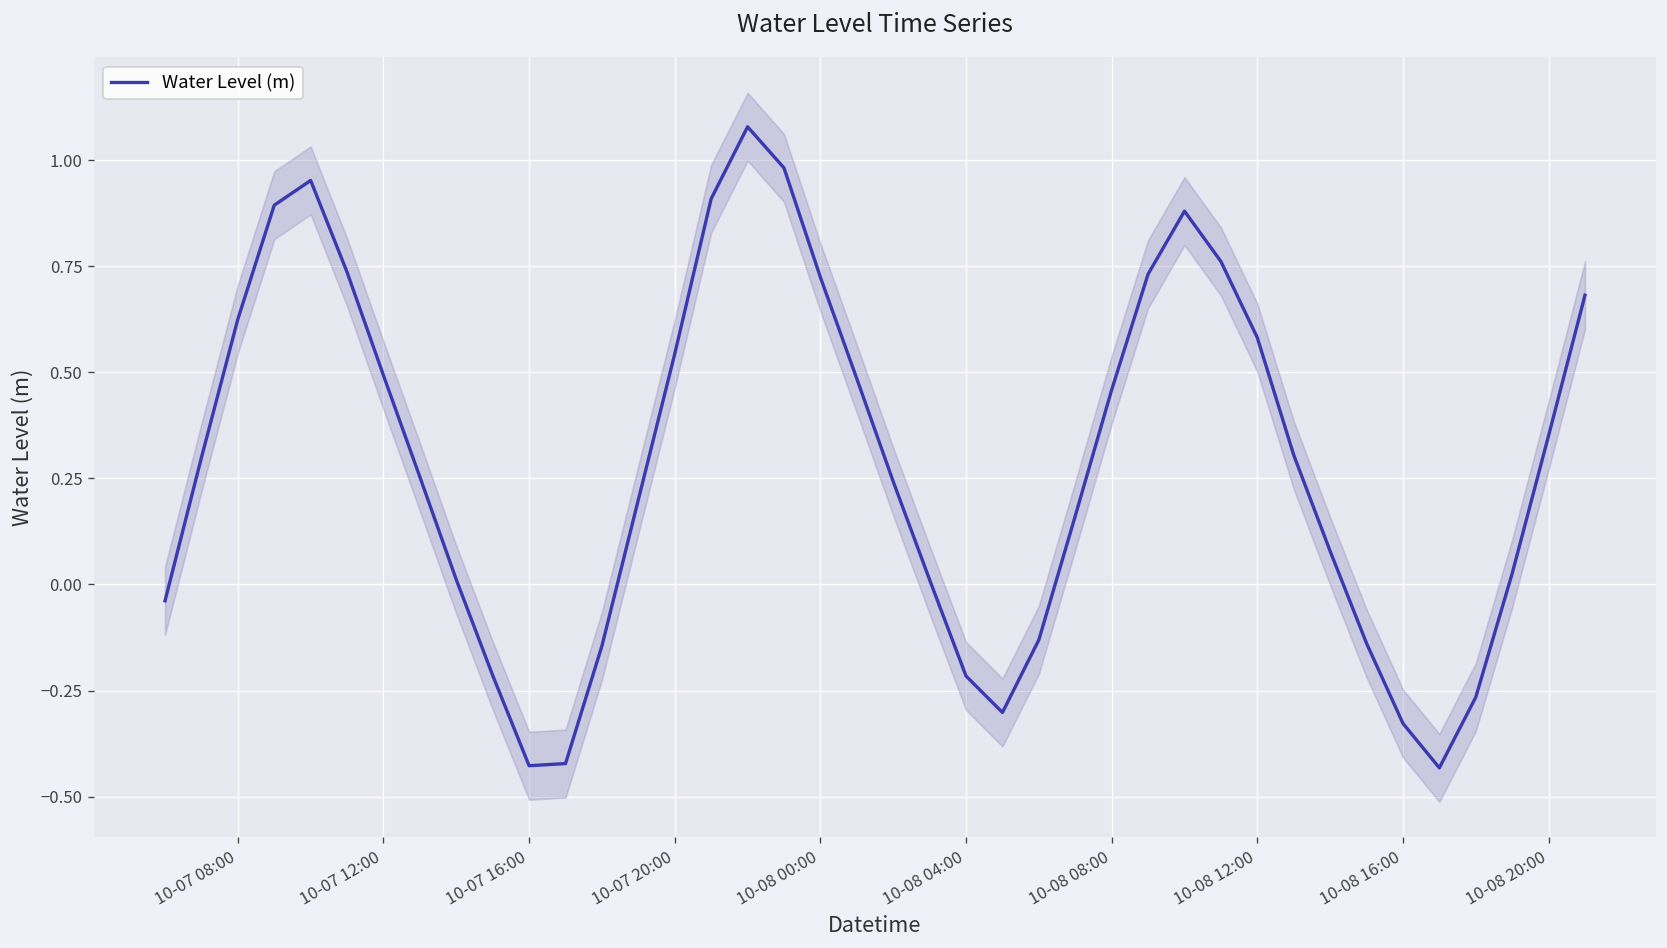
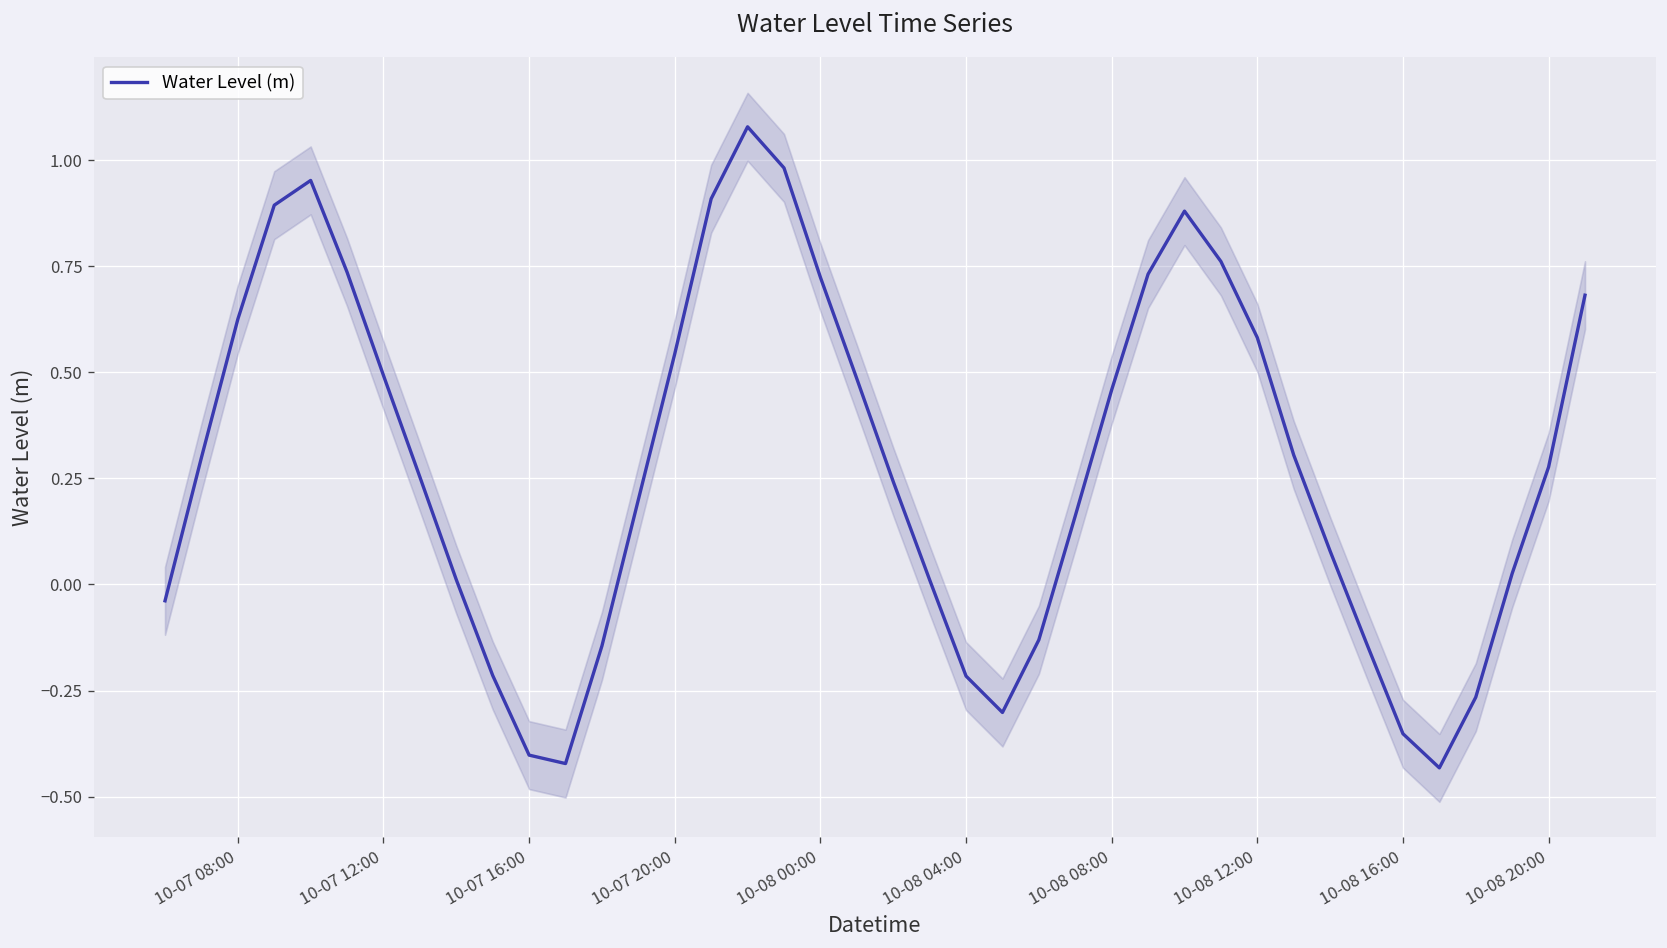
Water Level (m), 10-07 16:00: -0.43 -> -0.40
Water Level (m), 10-08 16:00: -0.33 -> -0.35
Water Level (m), 10-08 20:00: 0.35 -> 0.28
